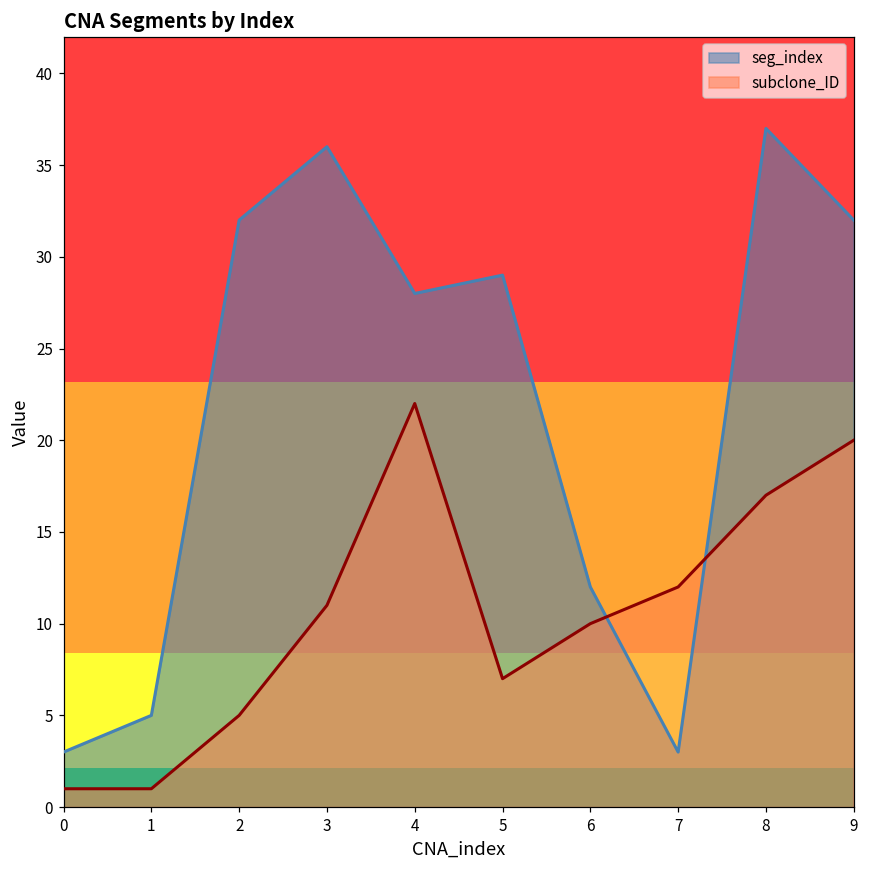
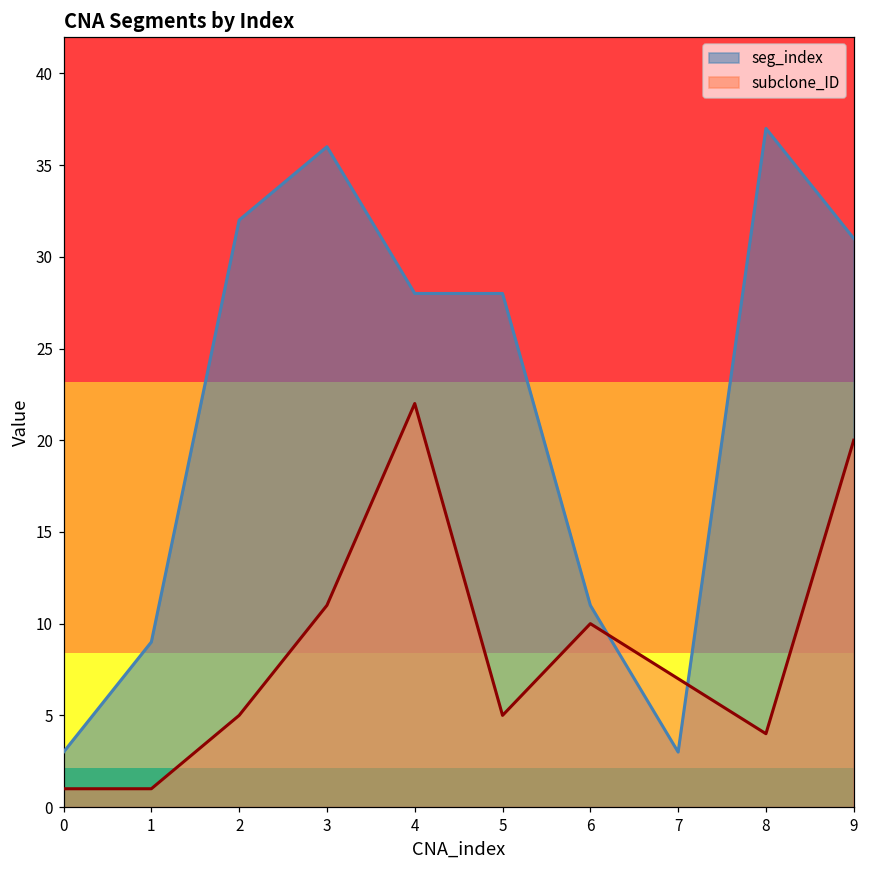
seg_index, 1: 5 -> 9
seg_index, 5: 29 -> 28
subclone_ID, 5: 7 -> 5
seg_index, 6: 12 -> 11
subclone_ID, 7: 12 -> 7
subclone_ID, 8: 17 -> 4
seg_index, 9: 32 -> 31
